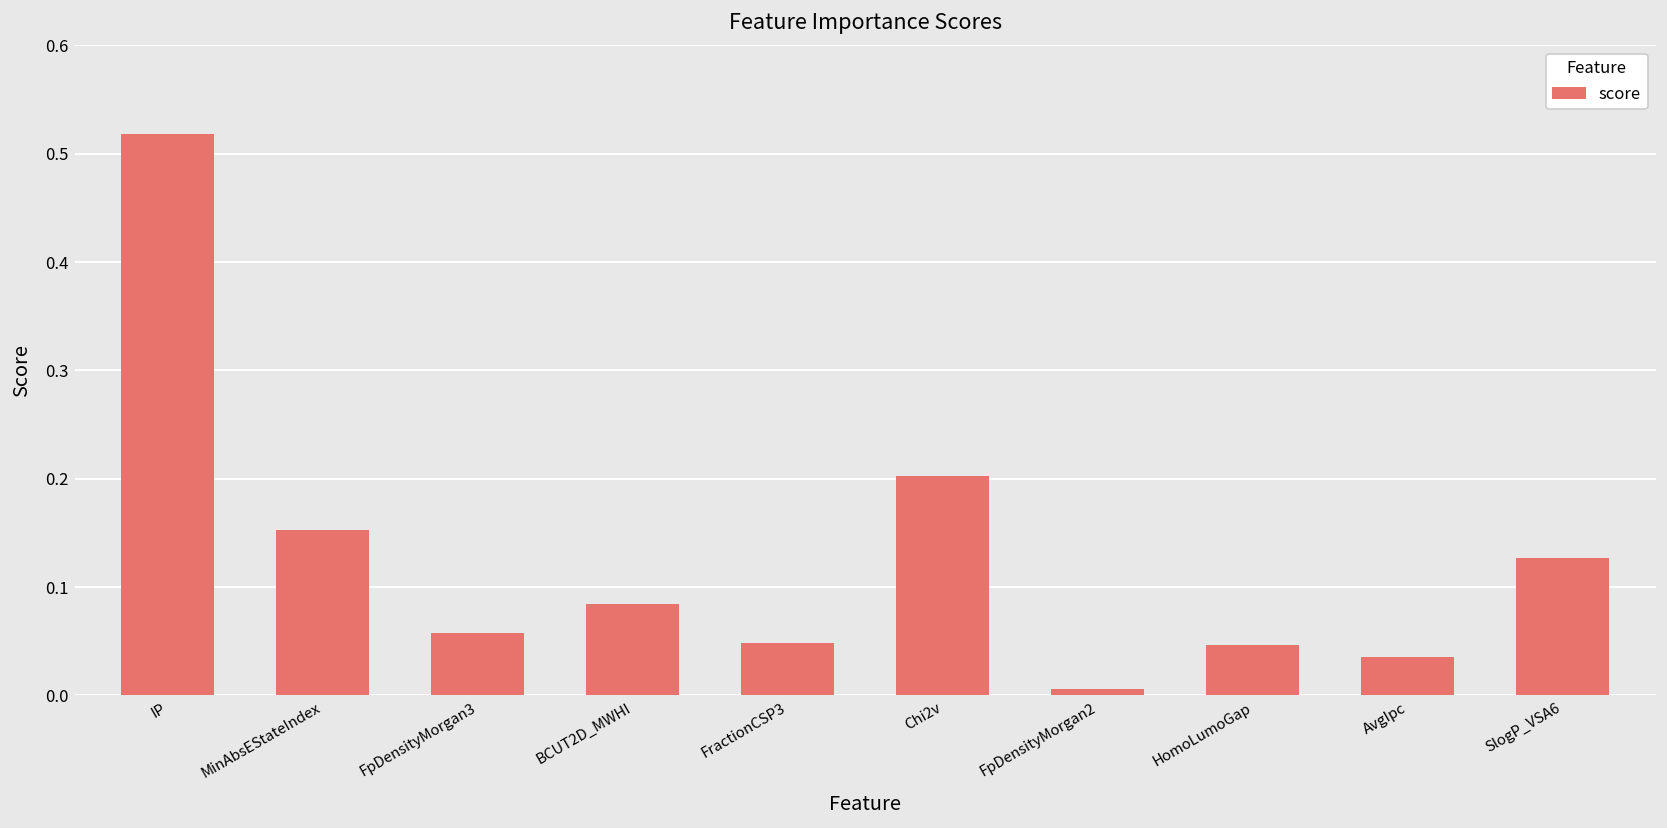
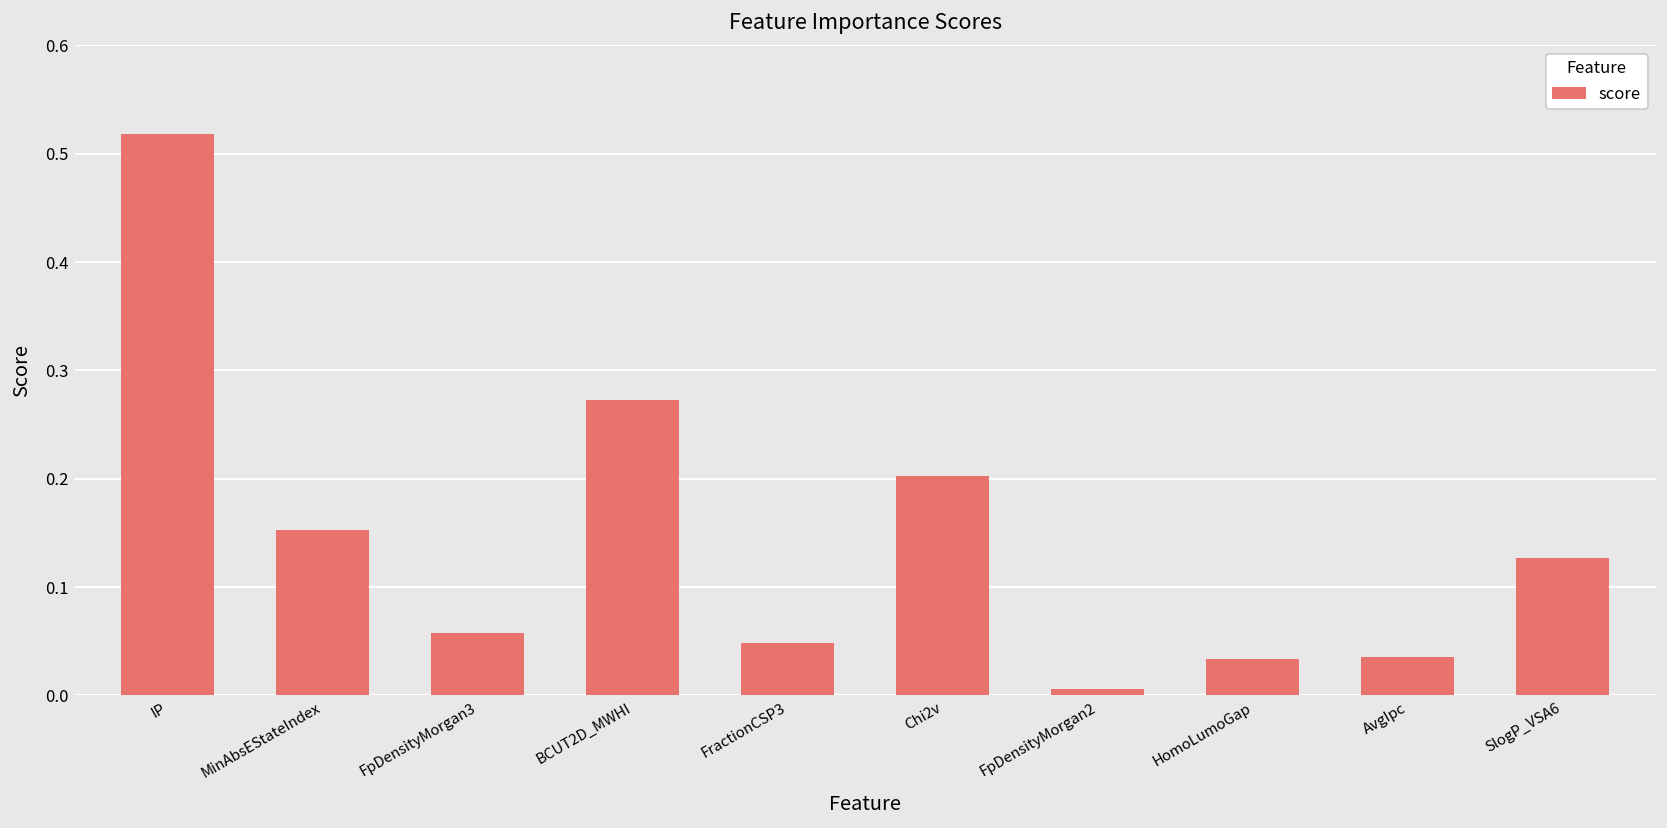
BCUT2D_MWHI: 0.08 -> 0.27
HomoLumoGap: 0.05 -> 0.03
